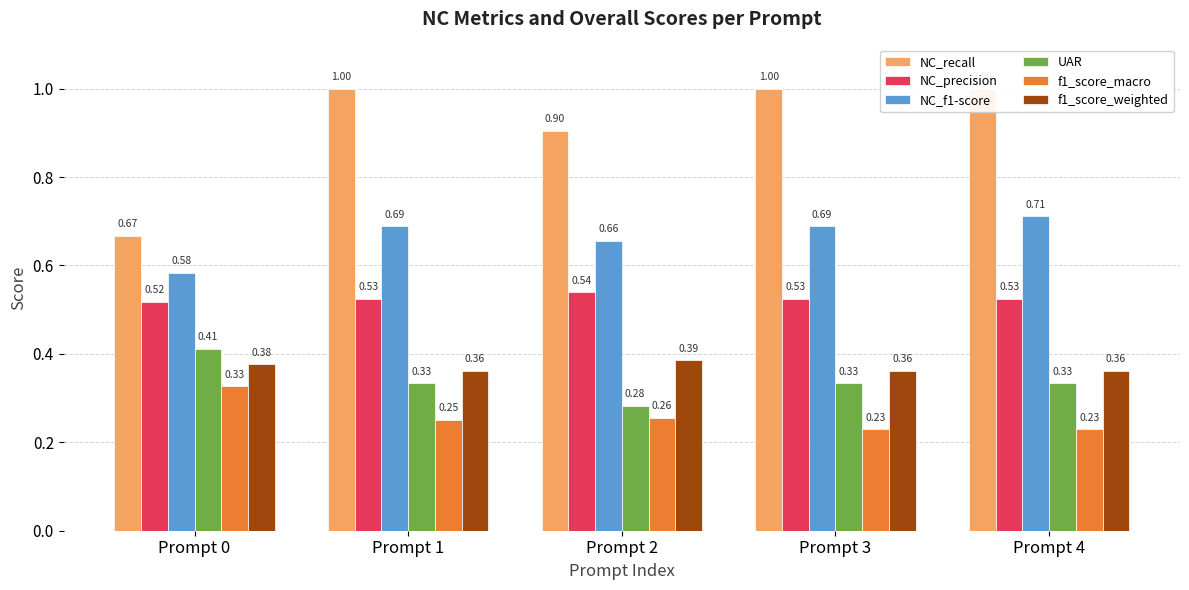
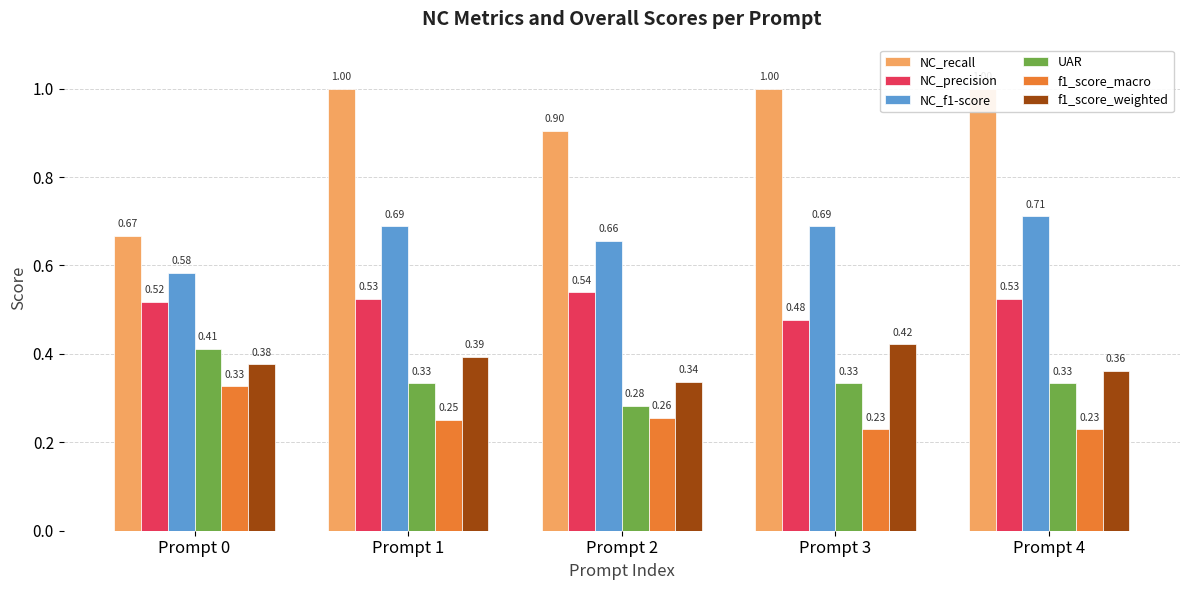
f1_score_weighted, Prompt 1: 0.36 -> 0.39
f1_score_weighted, Prompt 2: 0.39 -> 0.34
NC_precision, Prompt 3: 0.53 -> 0.48
f1_score_weighted, Prompt 3: 0.36 -> 0.42
